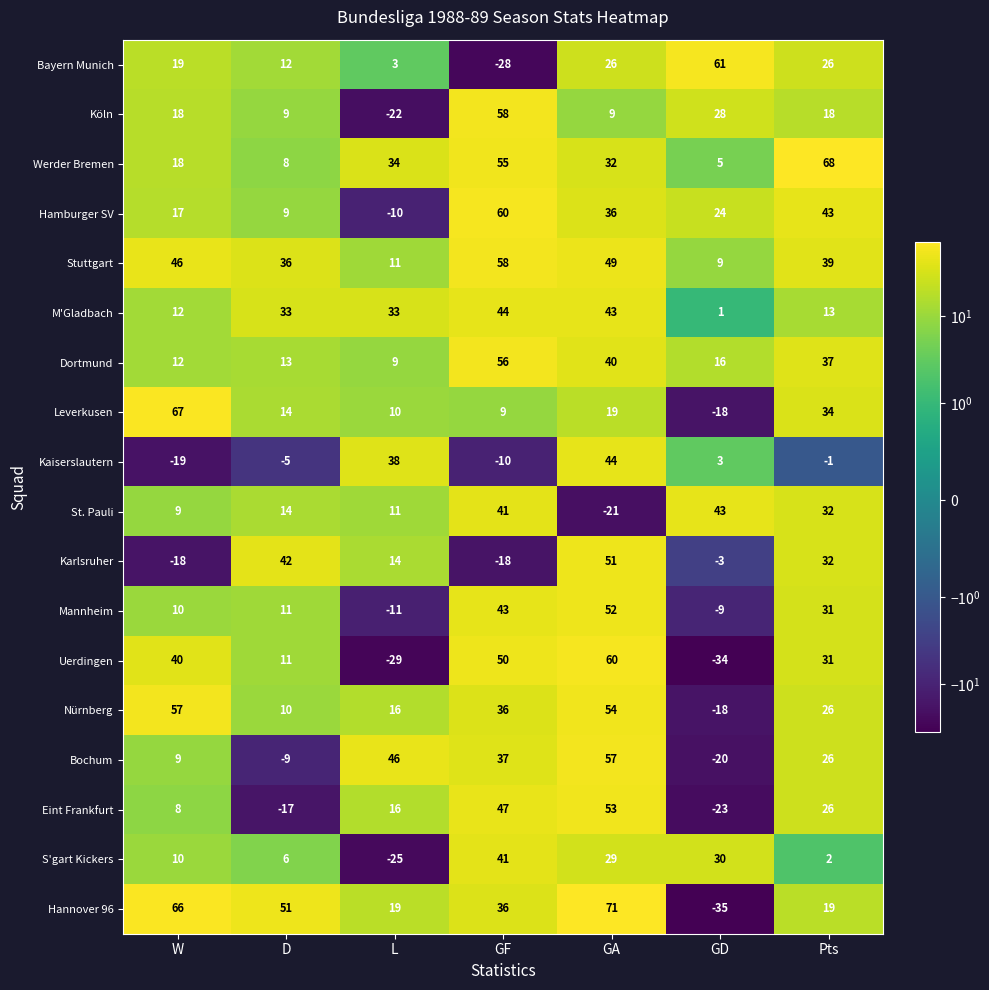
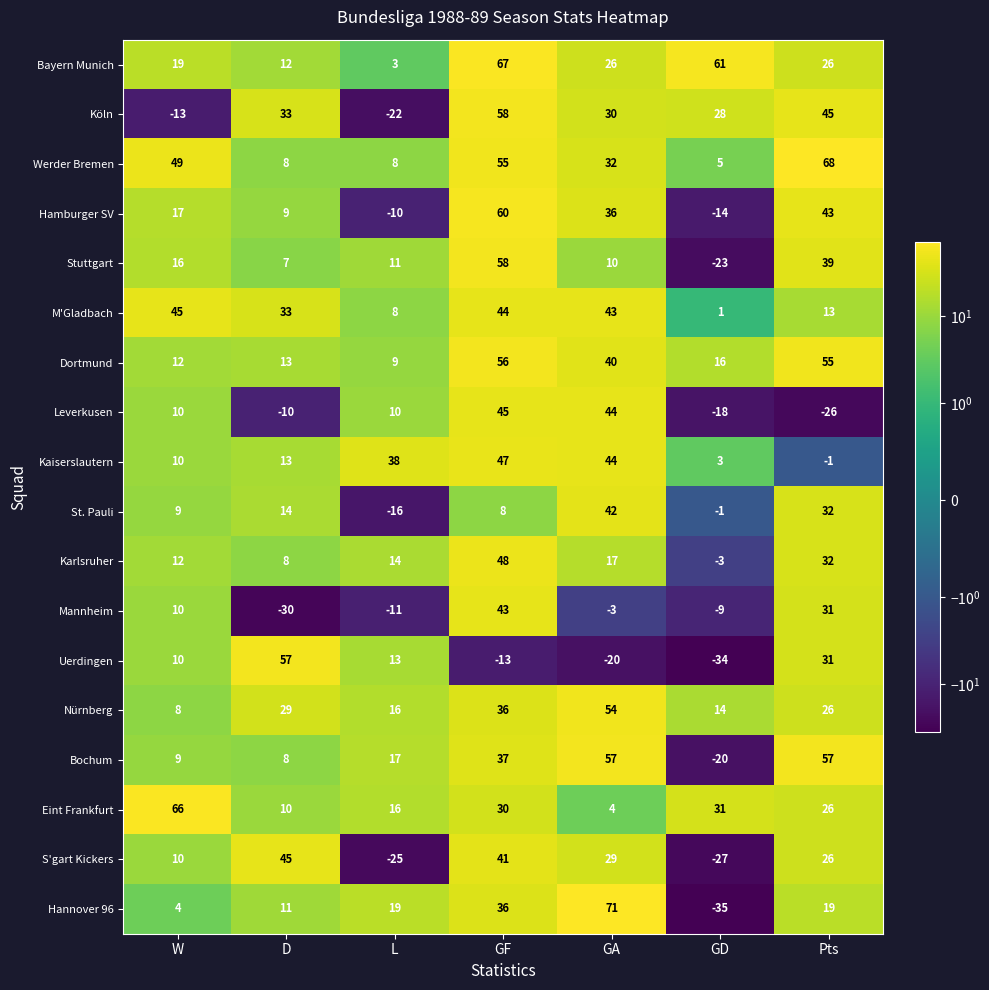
Bayern Munich, GF: -28 -> 67
Köln, W: 18 -> -13
Köln, D: 9 -> 33
Köln, GA: 9 -> 30
Köln, Pts: 18 -> 45
Werder Bremen, W: 18 -> 49
Werder Bremen, L: 34 -> 8
Hamburger SV, GD: 24 -> -14
Stuttgart, W: 46 -> 16
Stuttgart, D: 36 -> 7
Stuttgart, GA: 49 -> 10
Stuttgart, GD: 9 -> -23
M'Gladbach, W: 12 -> 45
M'Gladbach, L: 33 -> 8
Dortmund, Pts: 37 -> 55
Leverkusen, W: 67 -> 10
Leverkusen, D: 14 -> -10
Leverkusen, GF: 9 -> 45
Leverkusen, GA: 19 -> 44
Leverkusen, Pts: 34 -> -26
Kaiserslautern, W: -19 -> 10
Kaiserslautern, D: -5 -> 13
Kaiserslautern, GF: -10 -> 47
St. Pauli, L: 11 -> -16
St. Pauli, GF: 41 -> 8
St. Pauli, GA: -21 -> 42
St. Pauli, GD: 43 -> -1
Karlsruher, W: -18 -> 12
Karlsruher, D: 42 -> 8
Karlsruher, GF: -18 -> 48
Karlsruher, GA: 51 -> 17
Mannheim, D: 11 -> -30
Mannheim, GA: 52 -> -3
Uerdingen, W: 40 -> 10
Uerdingen, D: 11 -> 57
Uerdingen, L: -29 -> 13
Uerdingen, GF: 50 -> -13
Uerdingen, GA: 60 -> -20
Nürnberg, W: 57 -> 8
Nürnberg, D: 10 -> 29
Nürnberg, GD: -18 -> 14
Bochum, D: -9 -> 8
Bochum, L: 46 -> 17
Bochum, Pts: 26 -> 57
Eint Frankfurt, W: 8 -> 66
Eint Frankfurt, D: -17 -> 10
Eint Frankfurt, GF: 47 -> 30
Eint Frankfurt, GA: 53 -> 4
Eint Frankfurt, GD: -23 -> 31
S'gart Kickers, D: 6 -> 45
S'gart Kickers, GD: 30 -> -27
S'gart Kickers, Pts: 2 -> 26
Hannover 96, W: 66 -> 4
Hannover 96, D: 51 -> 11
